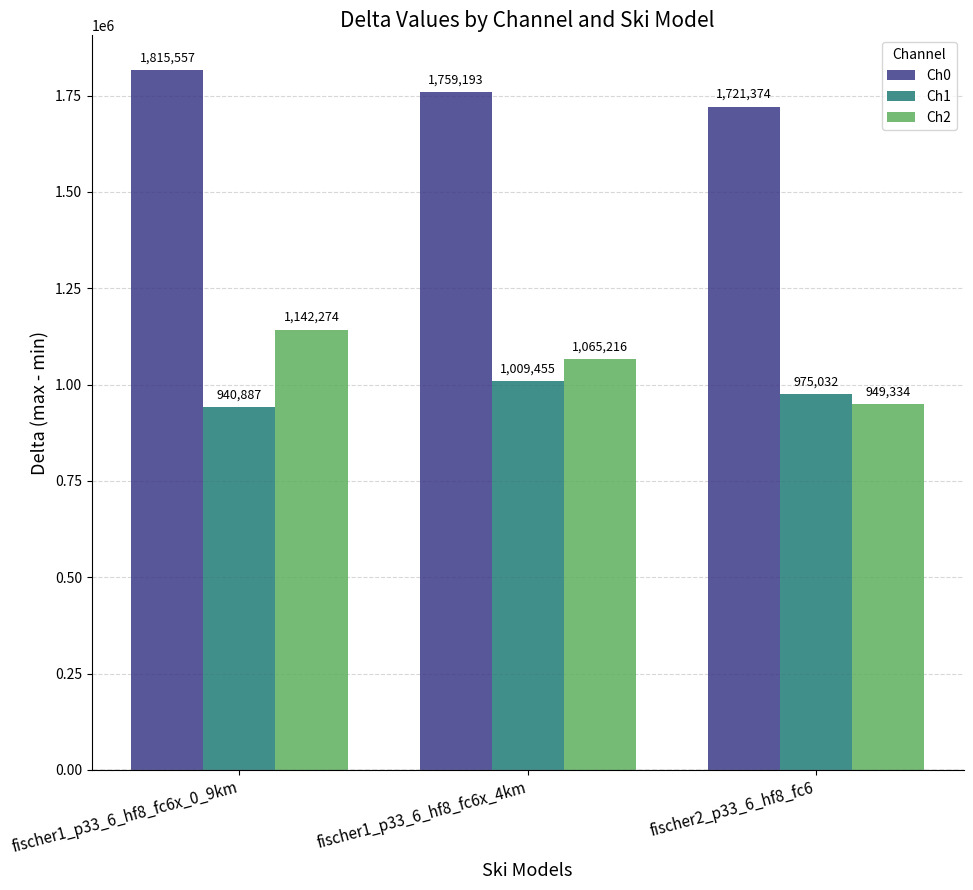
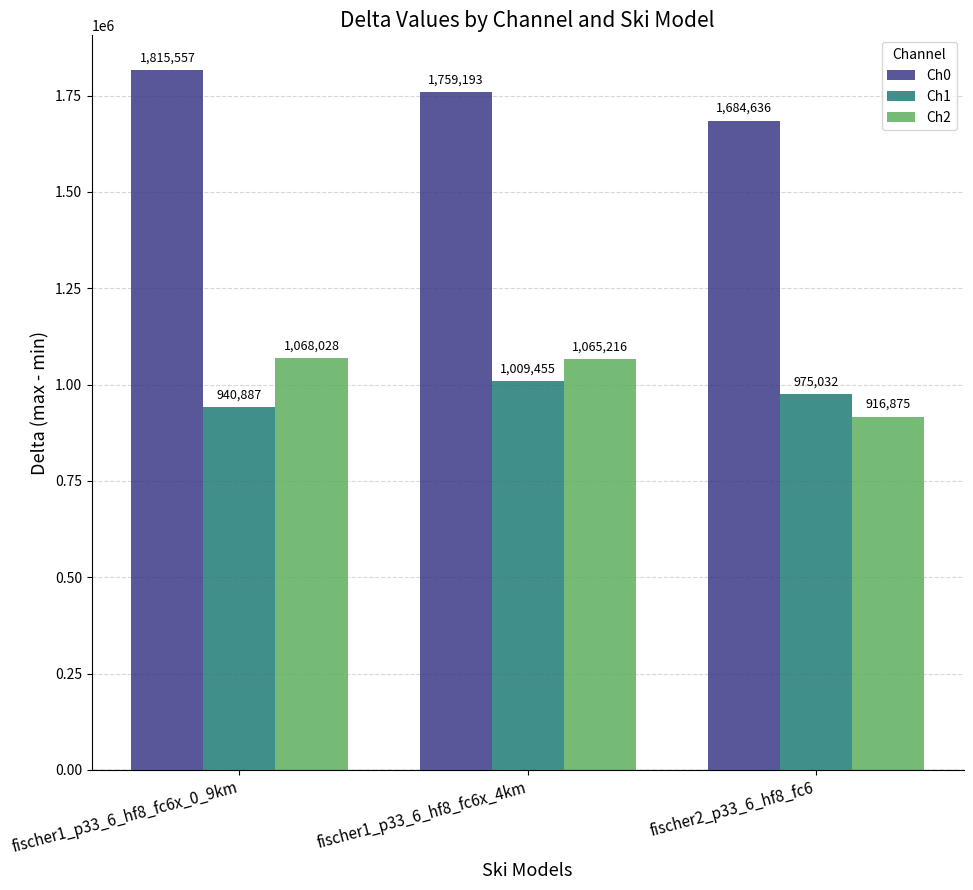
Ch2, fischer1_p33_6_hf8_fc6x_0_9km: 1,142,274 -> 1,068,028
Ch0, fischer2_p33_6_hf8_fc6: 1,721,374 -> 1,684,636
Ch2, fischer2_p33_6_hf8_fc6: 949,334 -> 916,875
